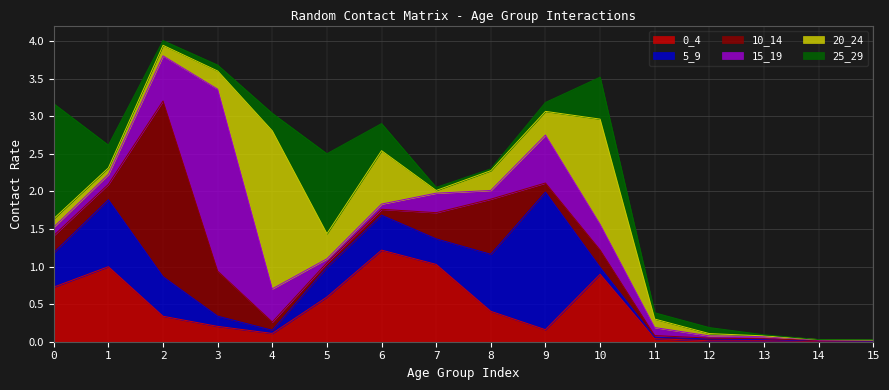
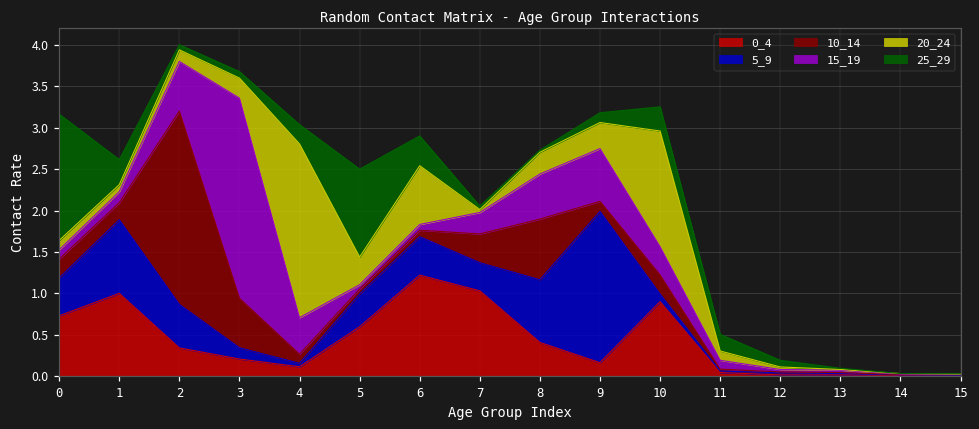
15_19, 8: 0.1 -> 0.5
25_29, 10: 0.6 -> 0.3
25_29, 11: 0.1 -> 0.2
